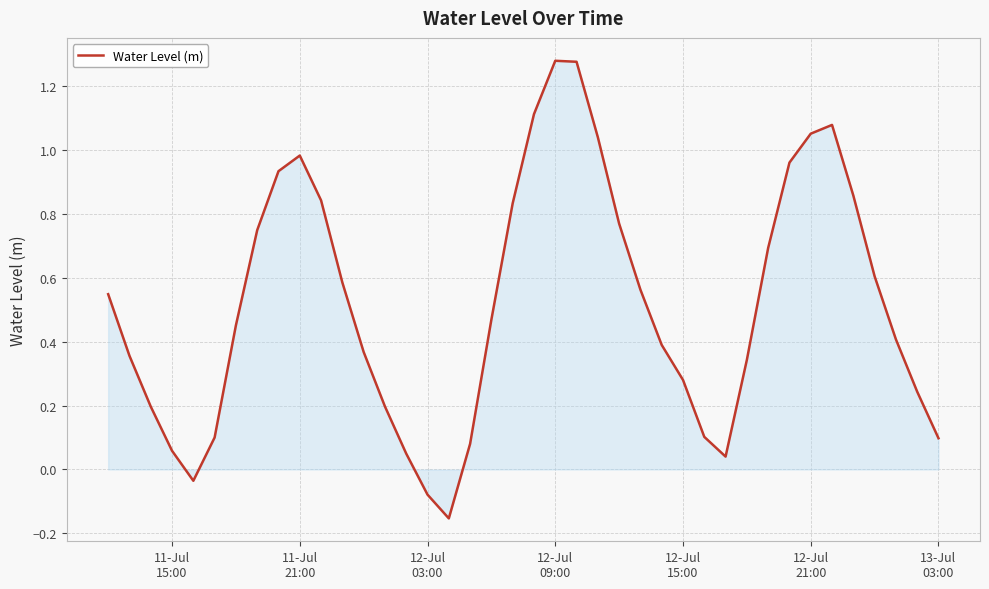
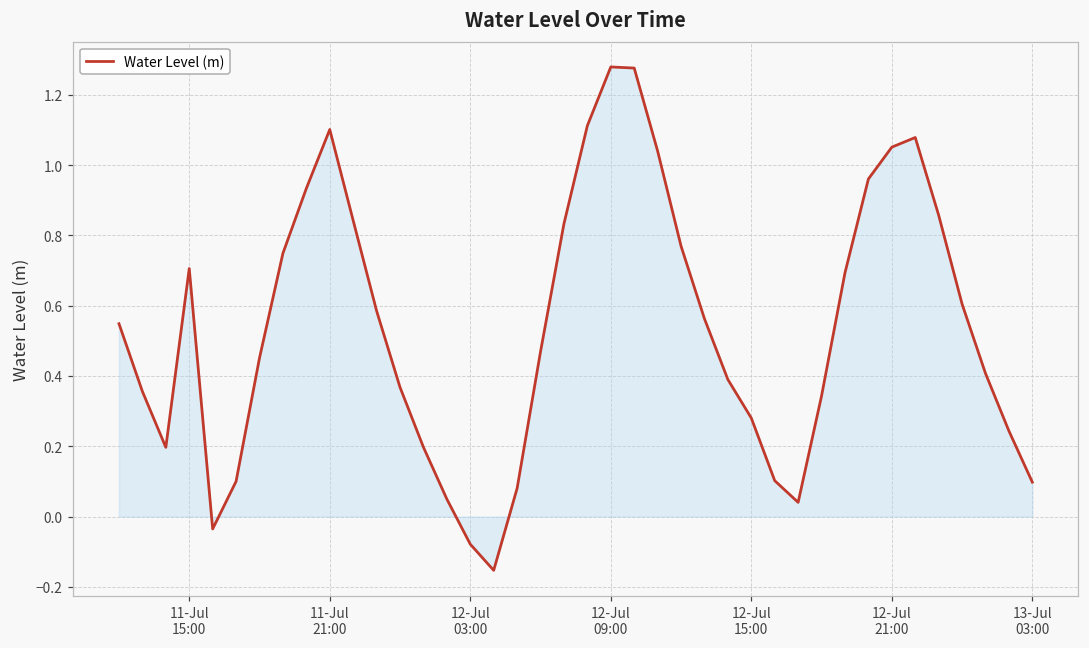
Water Level (m), 11-Jul 15:00: 0.06 -> 0.71
Water Level (m), 11-Jul 21:00: 0.98 -> 1.10
